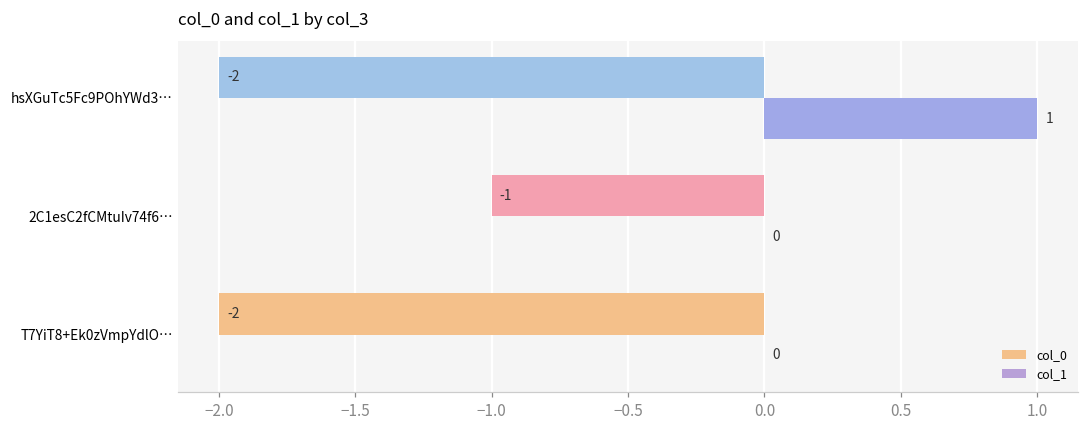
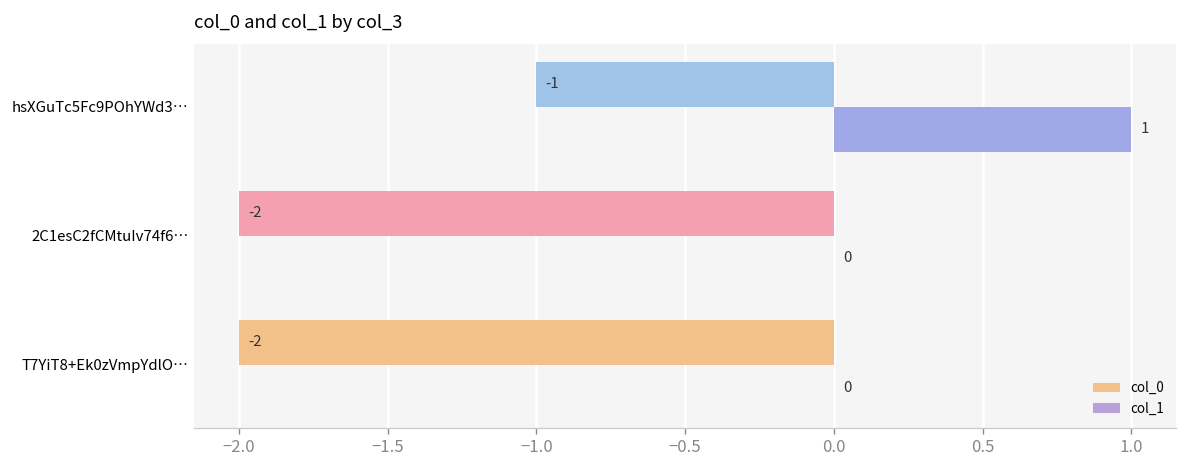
col_0, hsXGuTc5Fc9POhYWd3…: -2 -> -1
col_0, 2C1esC2fCMtuIv74f6…: -1 -> -2
